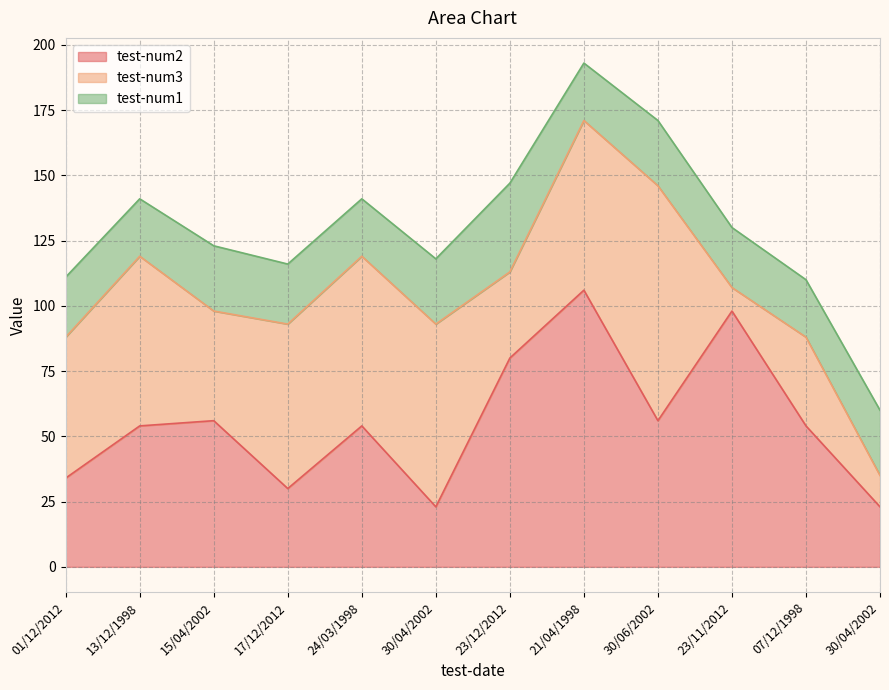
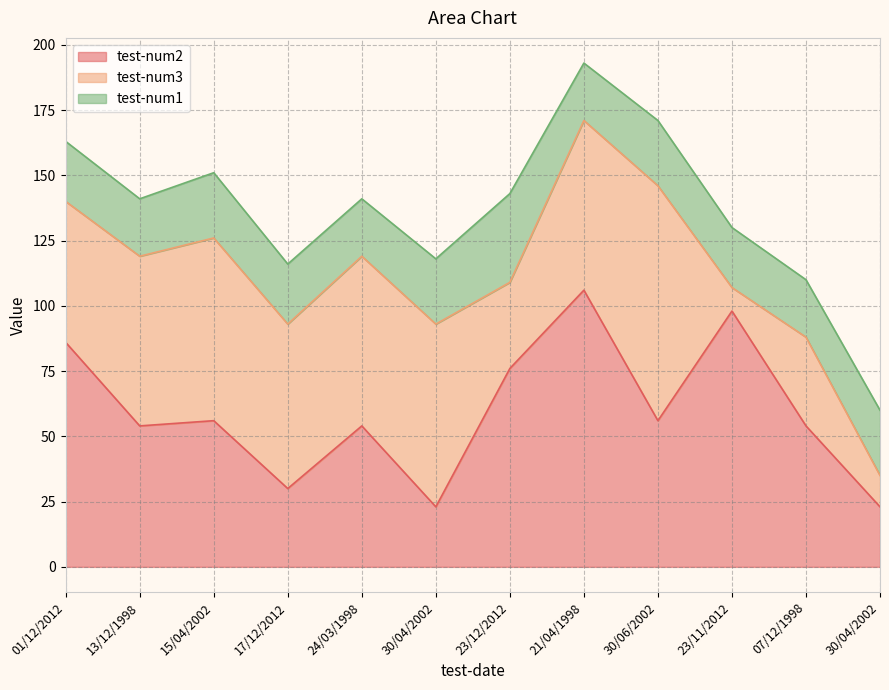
test-num2, 01/12/2012: 34 -> 86
test-num3, 15/04/2002: 42 -> 70
test-num2, 23/12/2012: 80 -> 76
